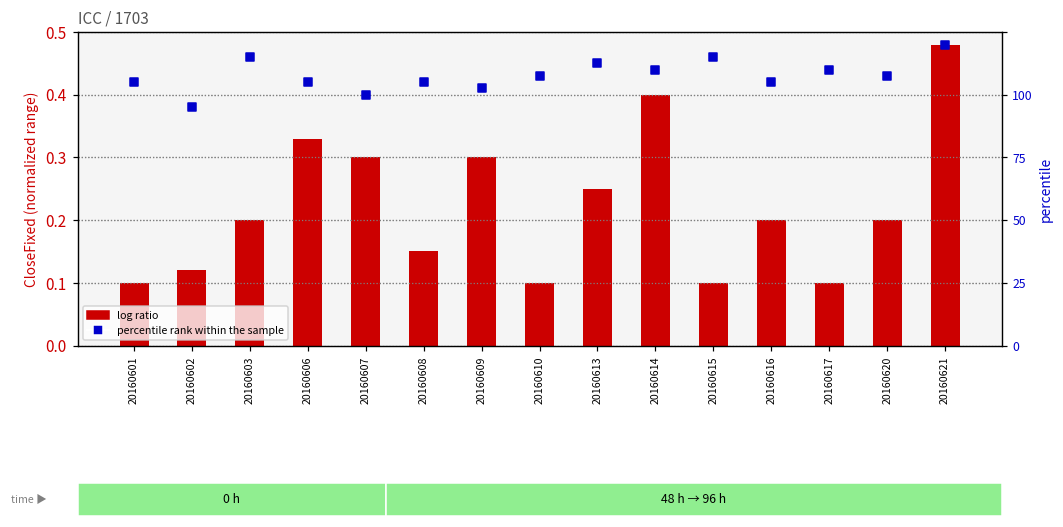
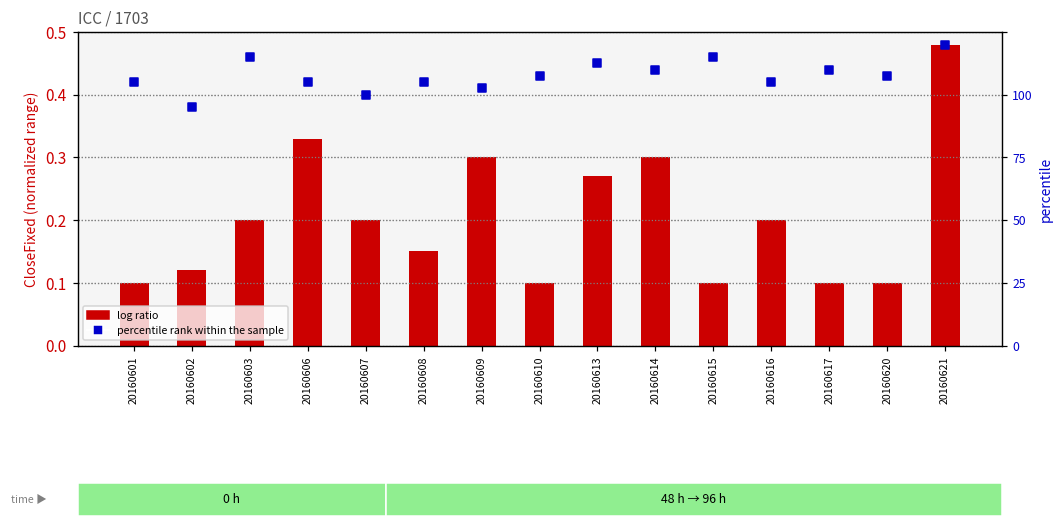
log ratio, 20160607: 0.3 -> 0.2
log ratio, 20160613: 0.25 -> 0.27
log ratio, 20160614: 0.4 -> 0.3
log ratio, 20160620: 0.2 -> 0.1
